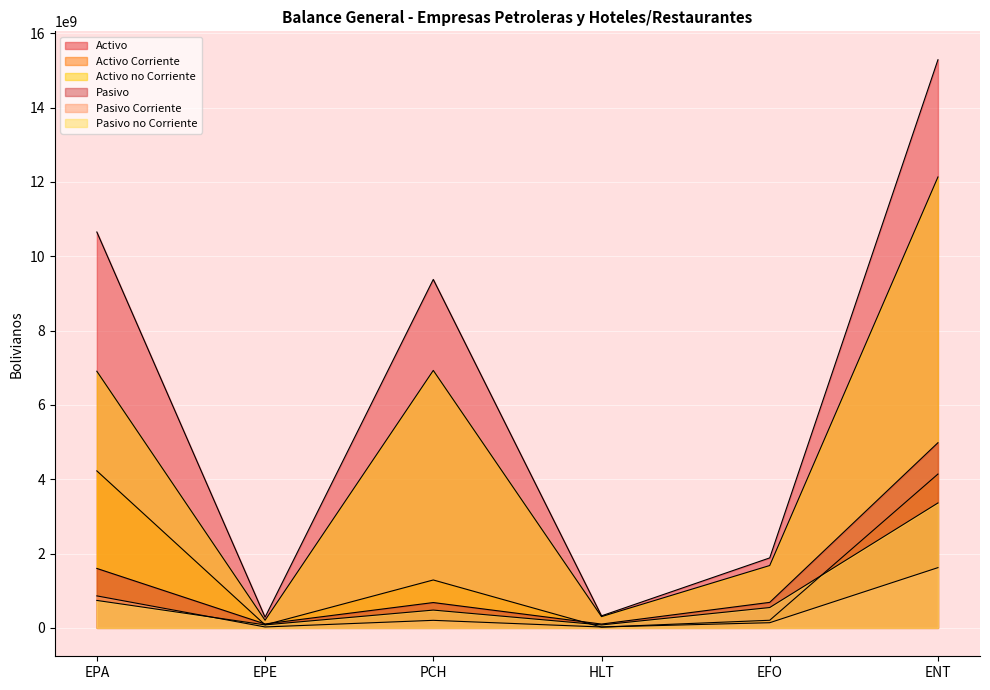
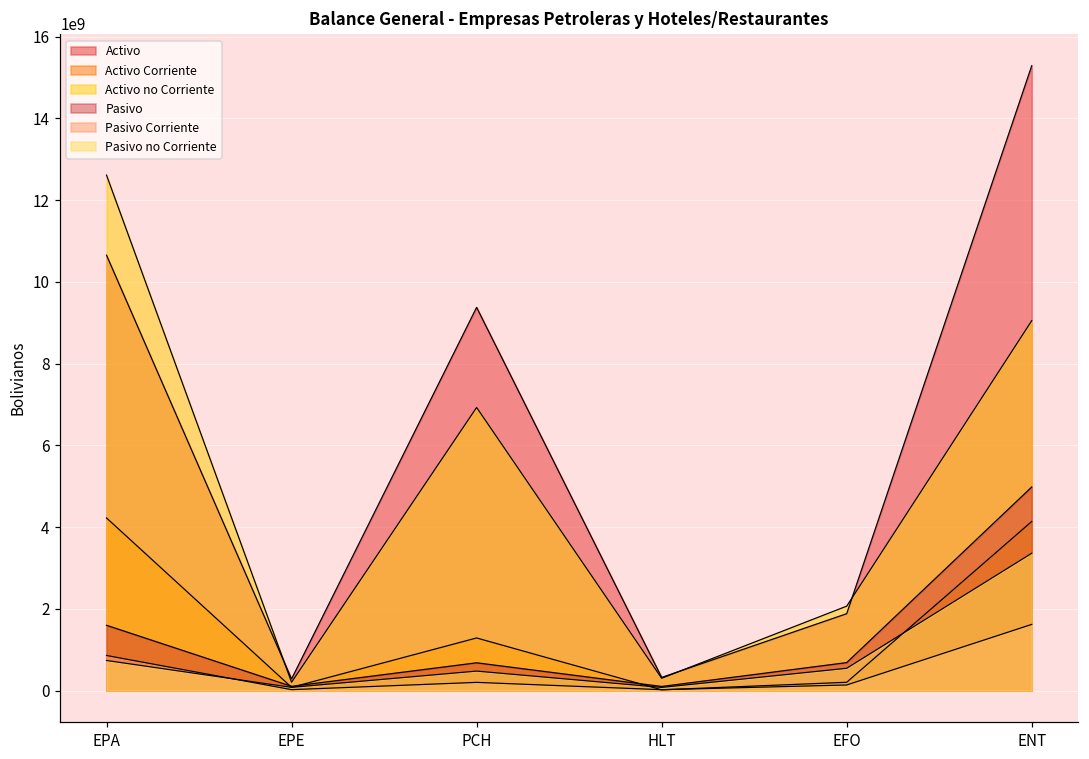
Activo no Corriente, EPA: 6900000000 -> 12600000000
Activo no Corriente, EFO: 1700000000 -> 2100000000
Activo no Corriente, ENT: 12100000000 -> 9100000000
